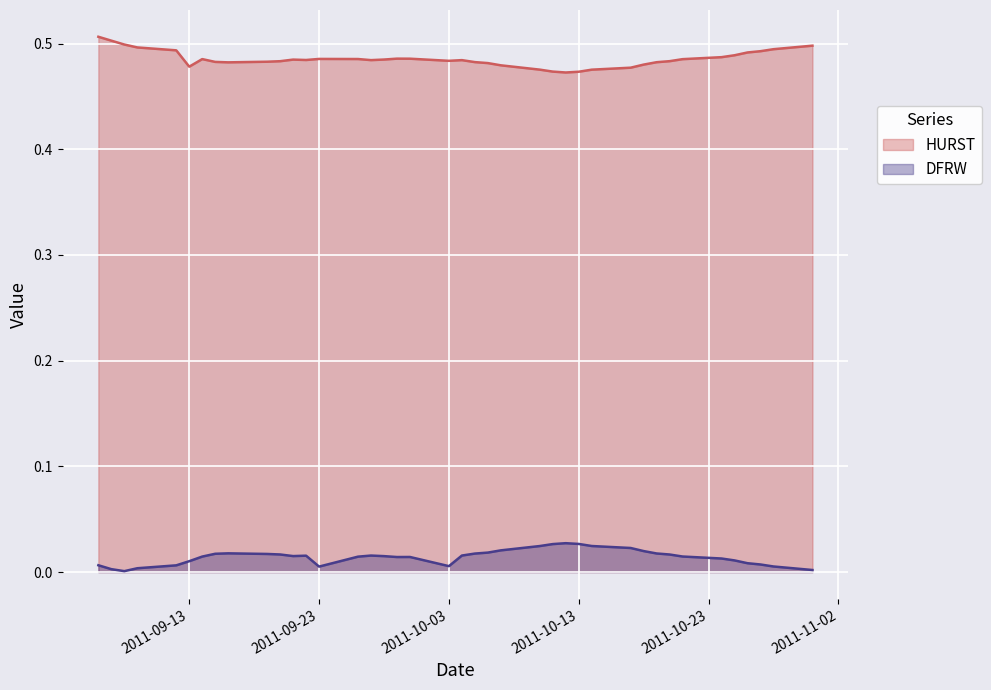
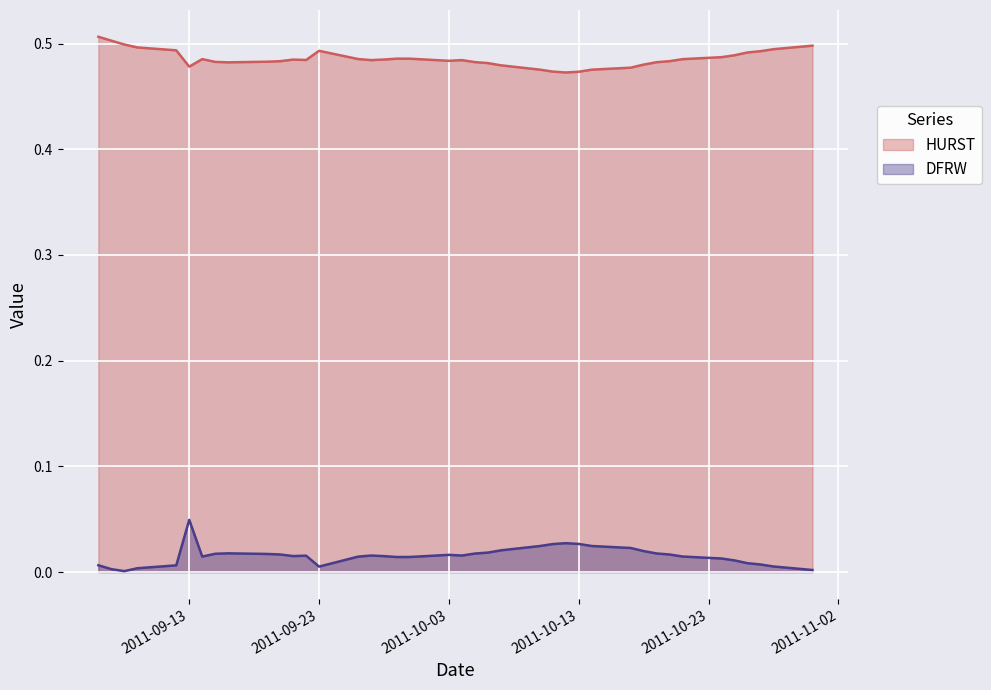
DFRW, 2011-09-13: 0.010 -> 0.049
HURST, 2011-09-23: 0.485 -> 0.493
DFRW, 2011-10-03: 0.006 -> 0.016
